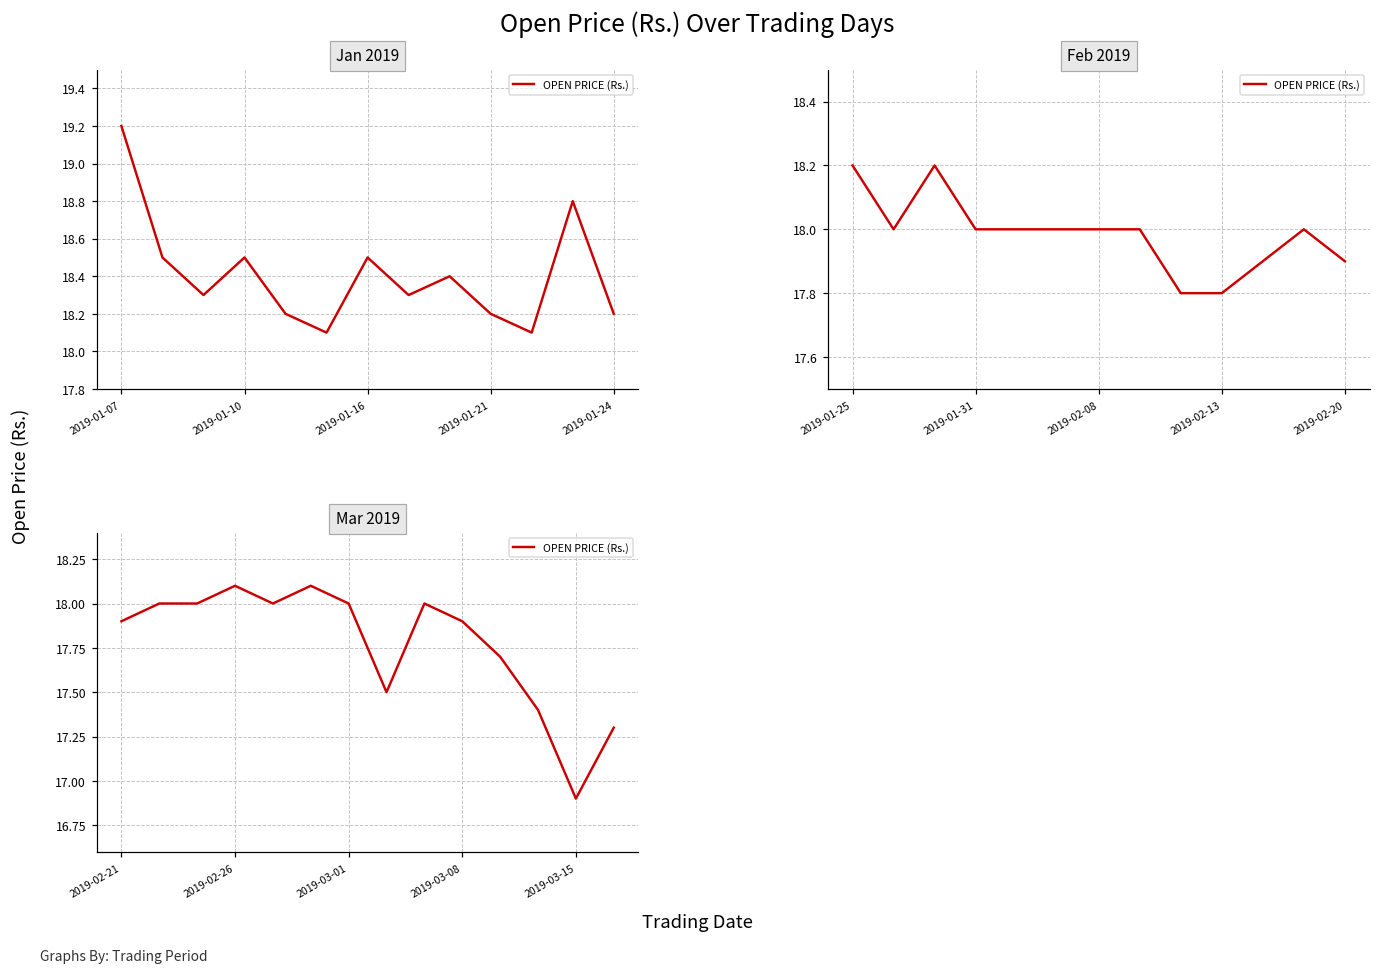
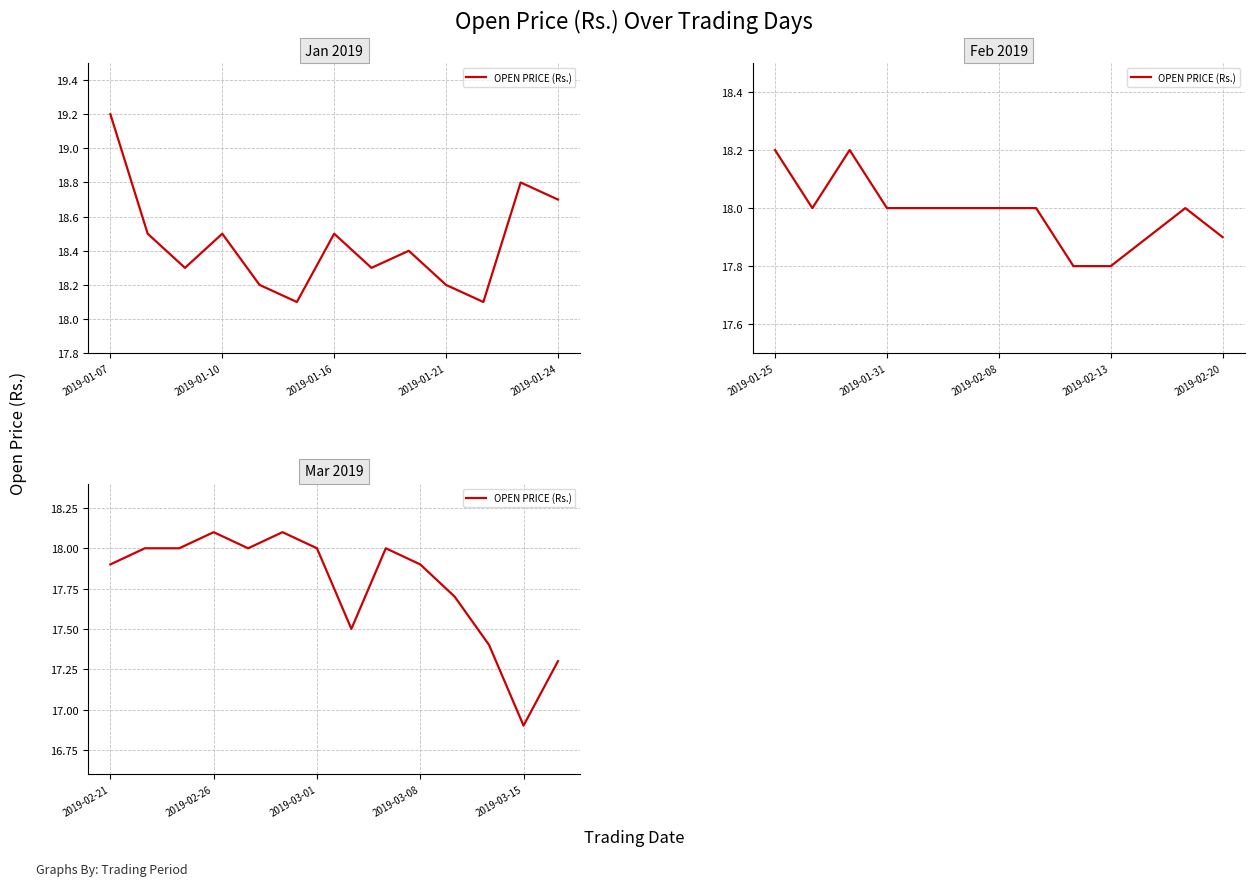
Jan 2019, 2019-01-24: 18.2 -> 18.7
